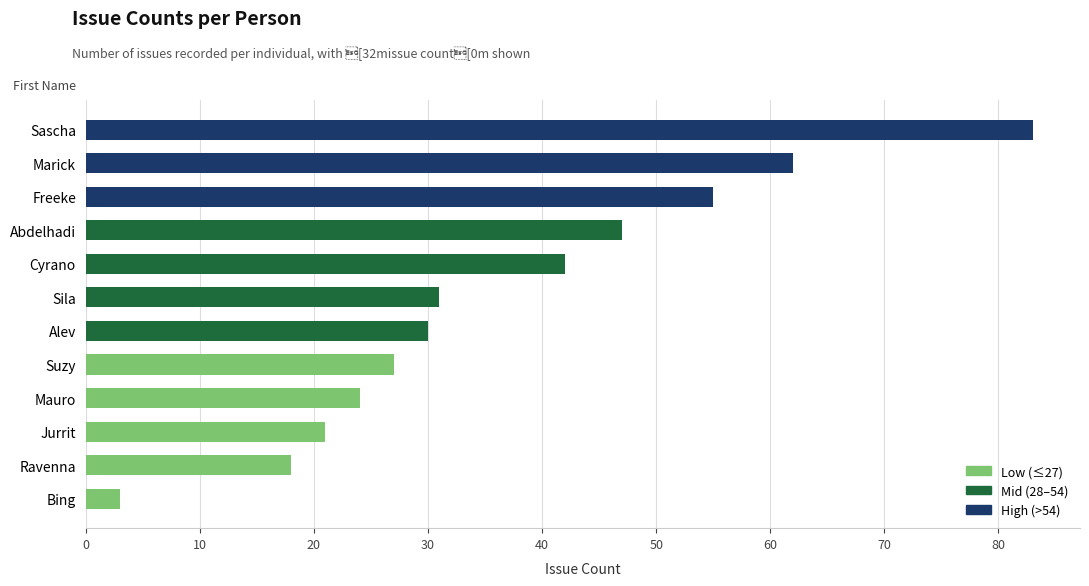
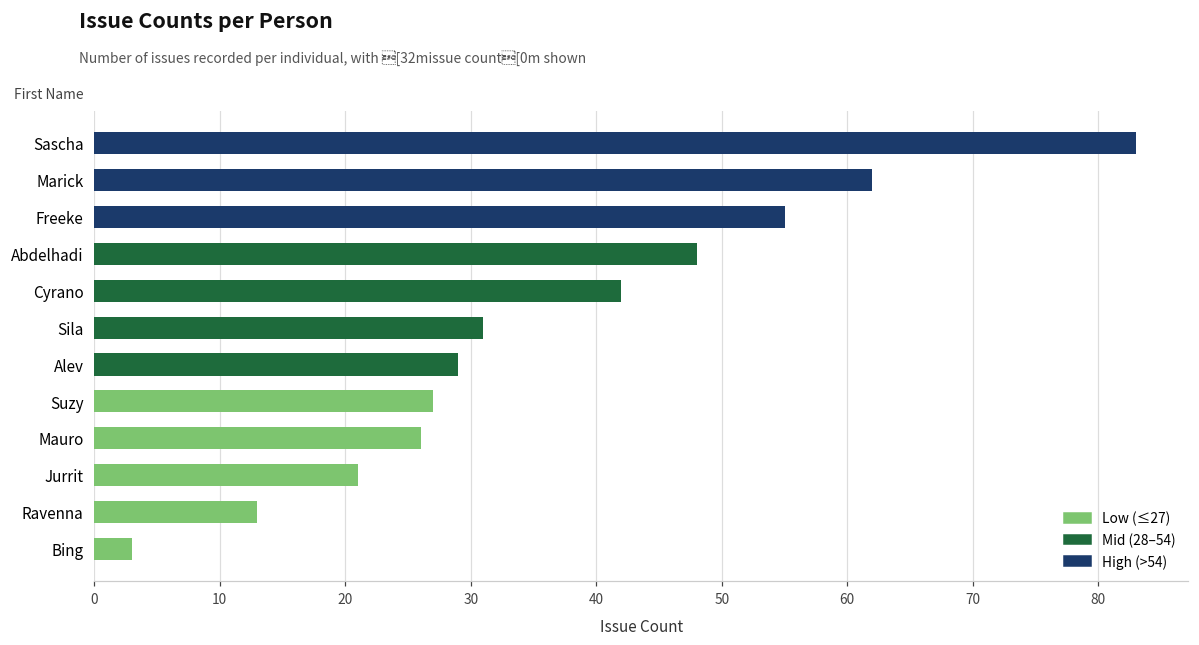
Abdelhadi: 47 -> 48
Alev: 30 -> 29
Mauro: 24 -> 26
Ravenna: 18 -> 13
